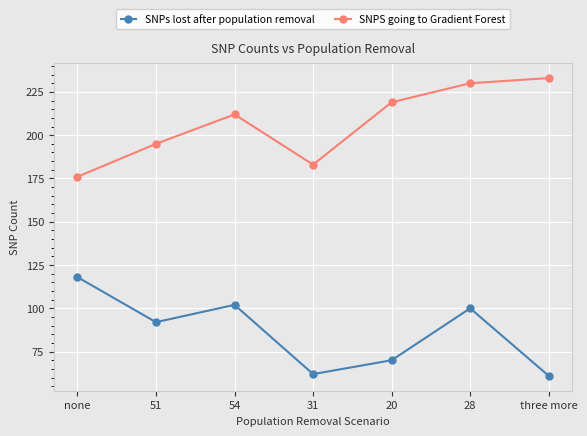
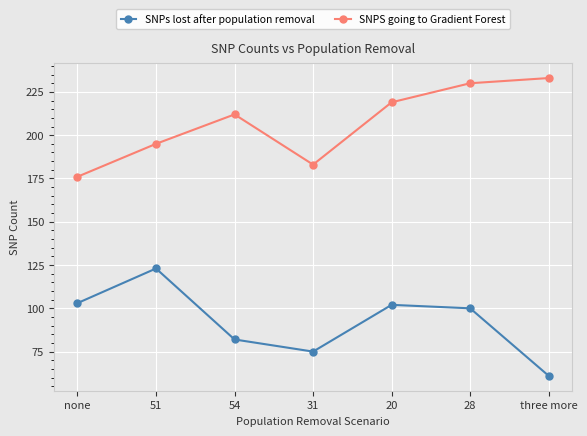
SNPs lost after population removal, none: 118 -> 103
SNPs lost after population removal, 51: 92 -> 123
SNPs lost after population removal, 54: 102 -> 82
SNPs lost after population removal, 31: 62 -> 75
SNPs lost after population removal, 20: 70 -> 102
